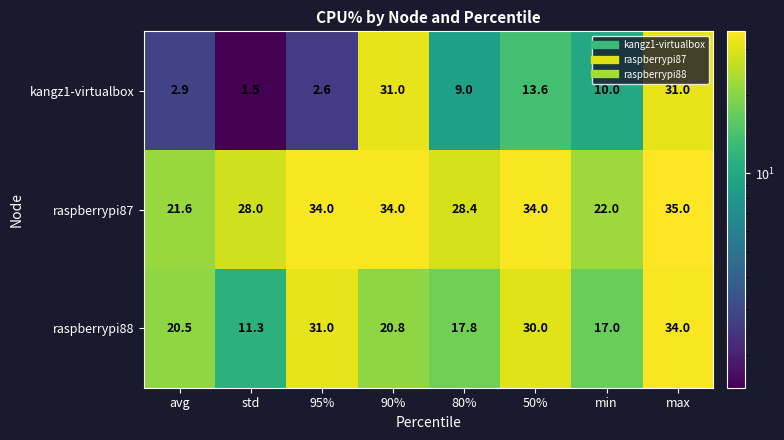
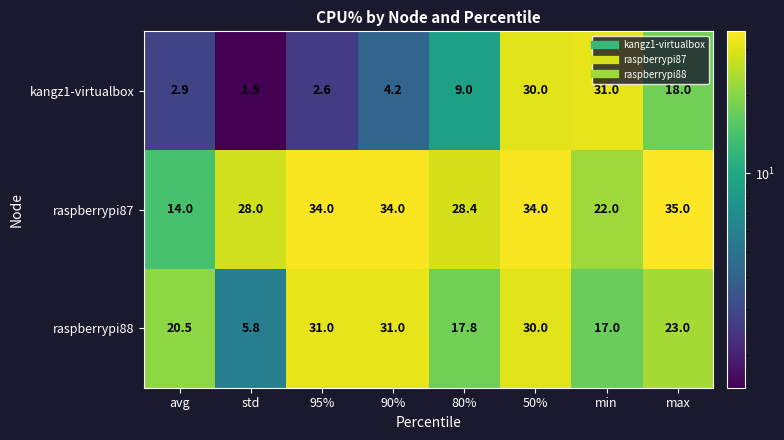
kangz1-virtualbox, 90%: 31.0 -> 4.2
kangz1-virtualbox, 50%: 13.6 -> 30.0
kangz1-virtualbox, min: 10.0 -> 31.0
kangz1-virtualbox, max: 31.0 -> 18.0
raspberrypi87, avg: 21.6 -> 14.0
raspberrypi88, std: 11.3 -> 5.8
raspberrypi88, 90%: 20.8 -> 31.0
raspberrypi88, max: 34.0 -> 23.0
